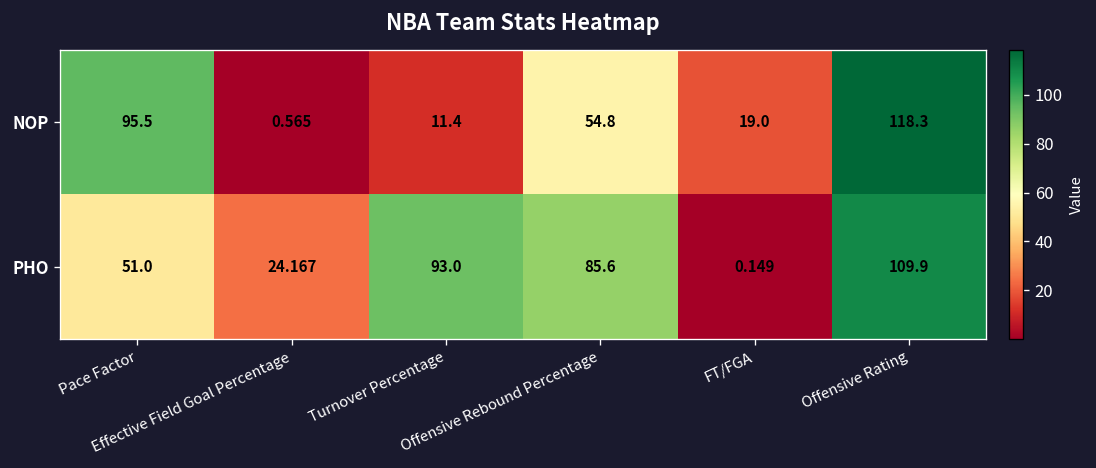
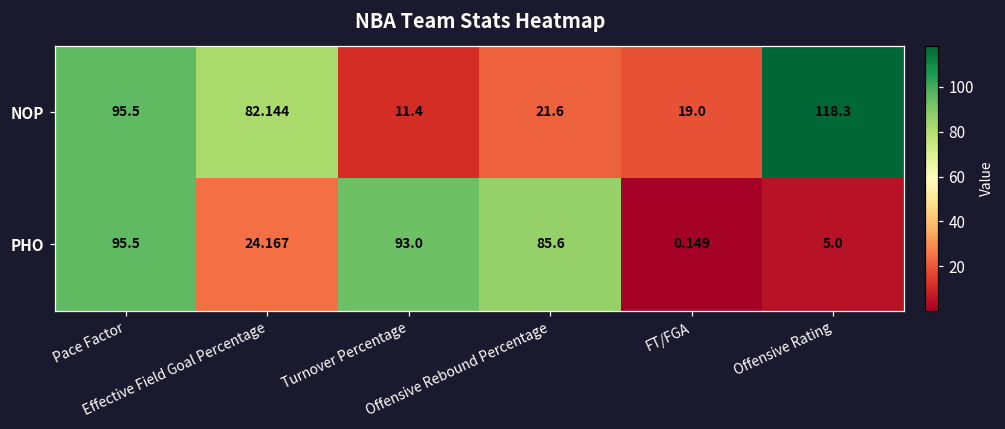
NOP, Effective Field Goal Percentage: 0.565 -> 82.144
NOP, Offensive Rebound Percentage: 54.8 -> 21.6
PHO, Pace Factor: 51.0 -> 95.5
PHO, Offensive Rating: 109.9 -> 5.0
